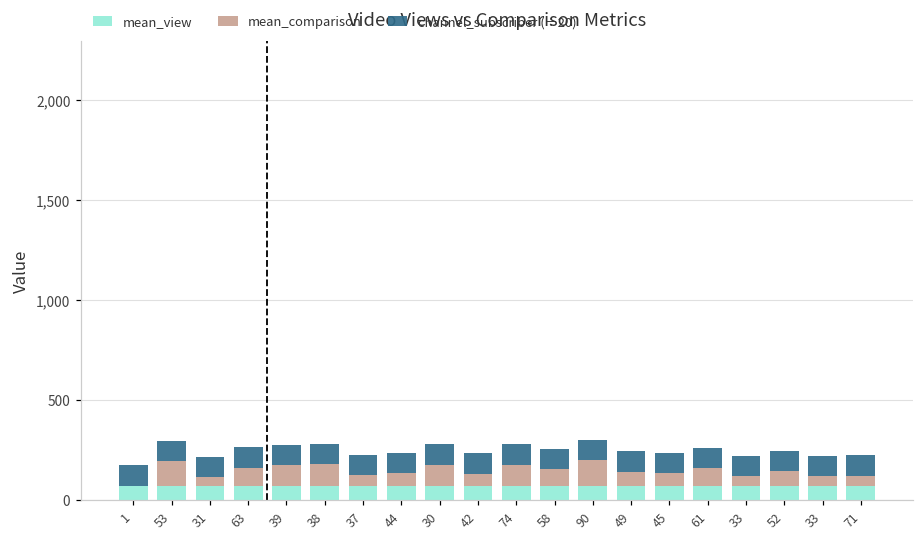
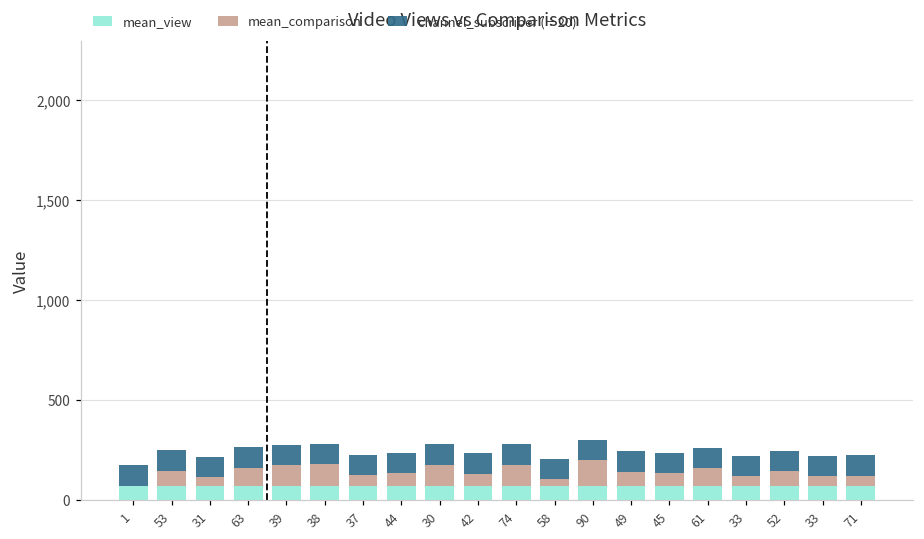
mean_comparison, 53: 120 -> 80
mean_comparison, 58: 80 -> 30
